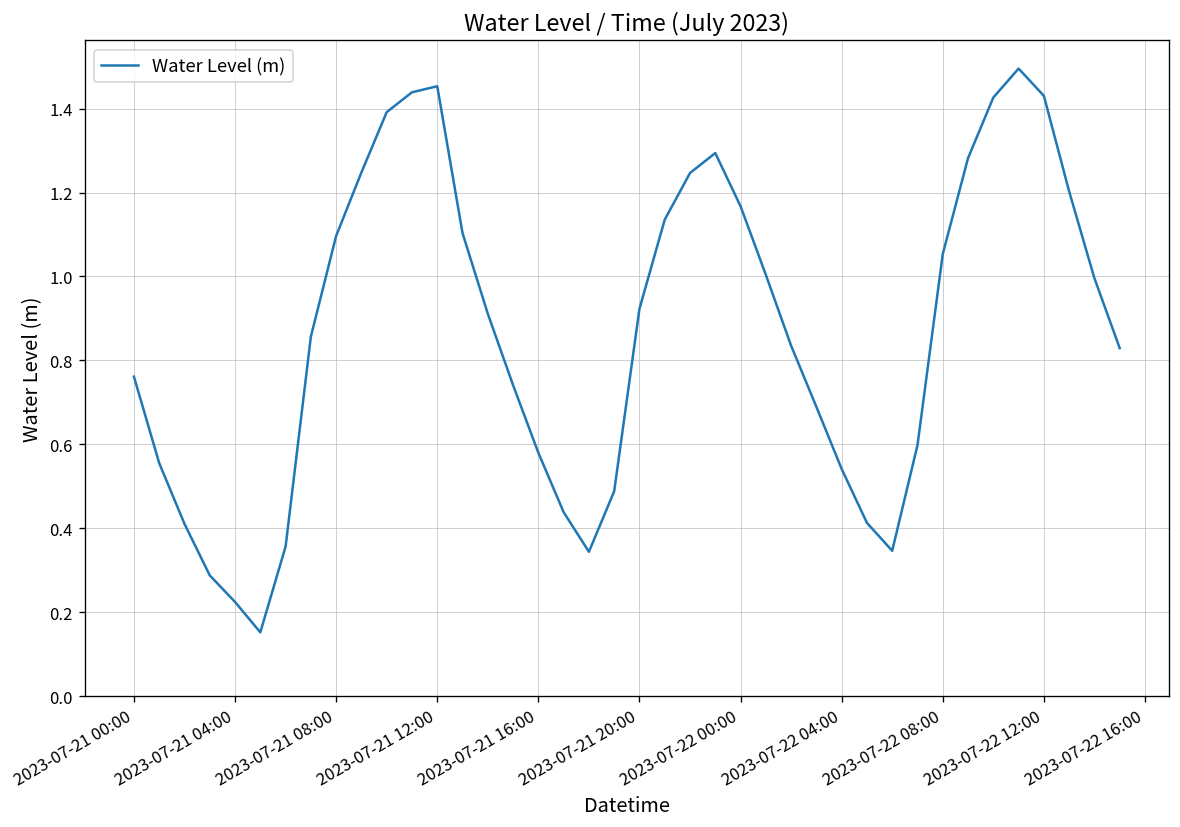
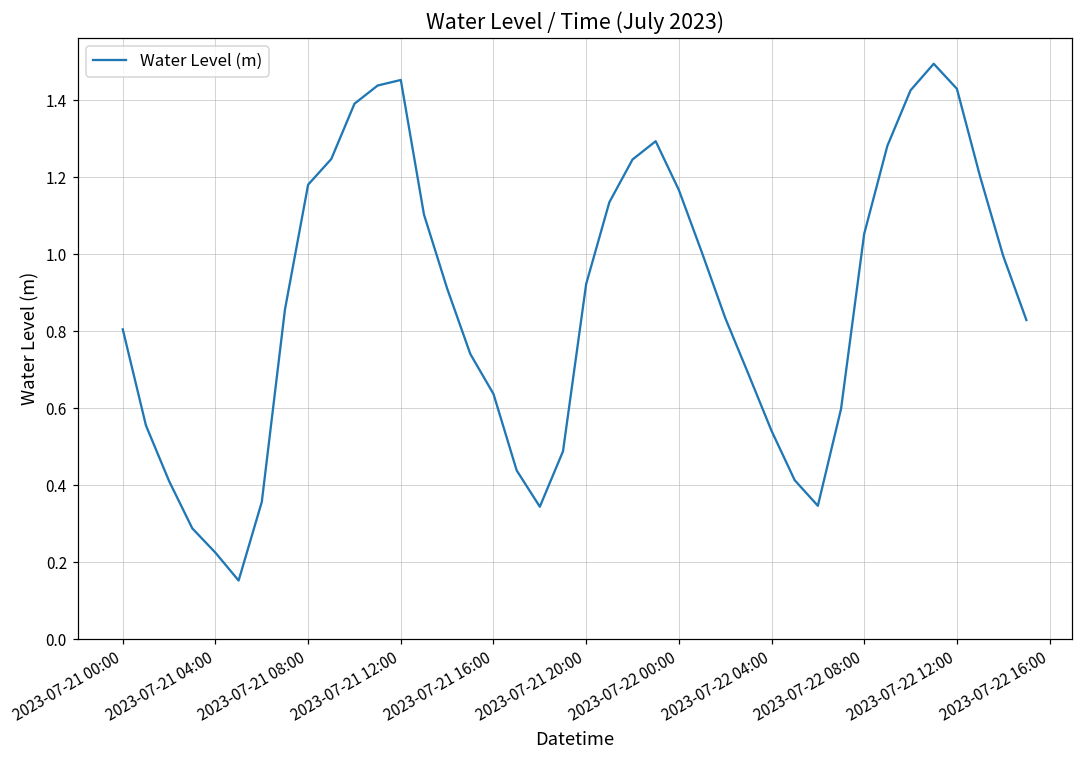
2023-07-21 00:00: 0.76 -> 0.81
2023-07-21 08:00: 1.10 -> 1.18
2023-07-21 16:00: 0.58 -> 0.64
